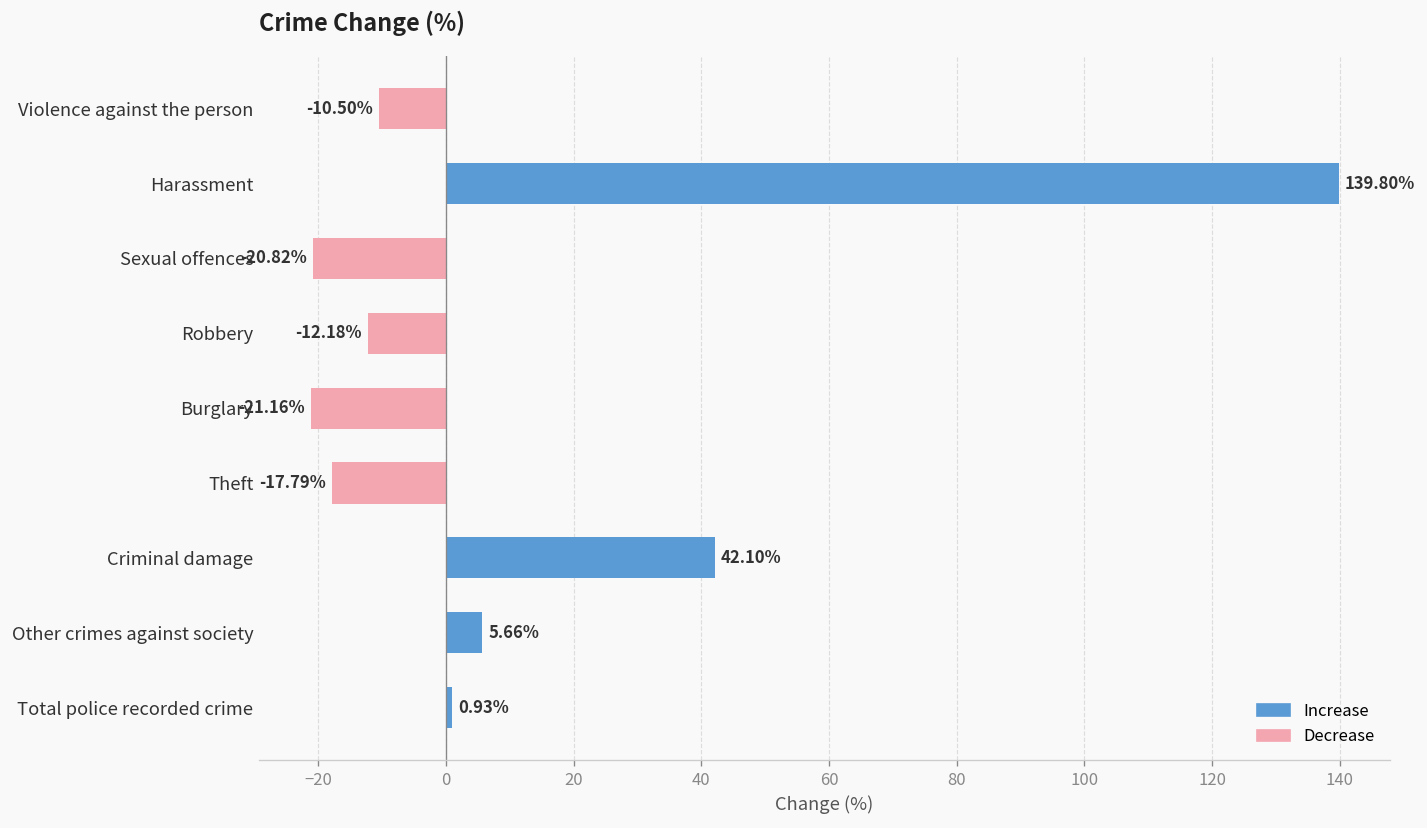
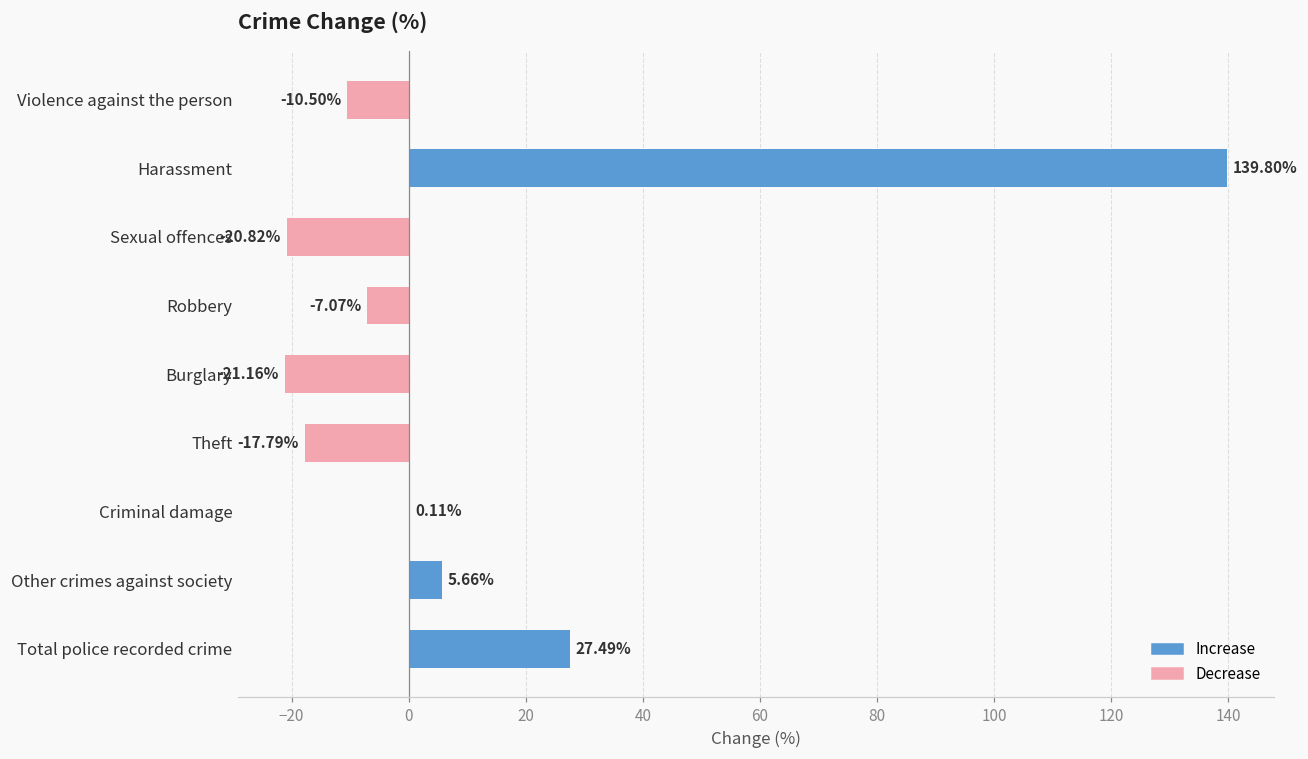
Decrease, Robbery: -12.18% -> -7.07%
Increase, Criminal damage: 42.10% -> 0.11%
Increase, Total police recorded crime: 0.93% -> 27.49%
